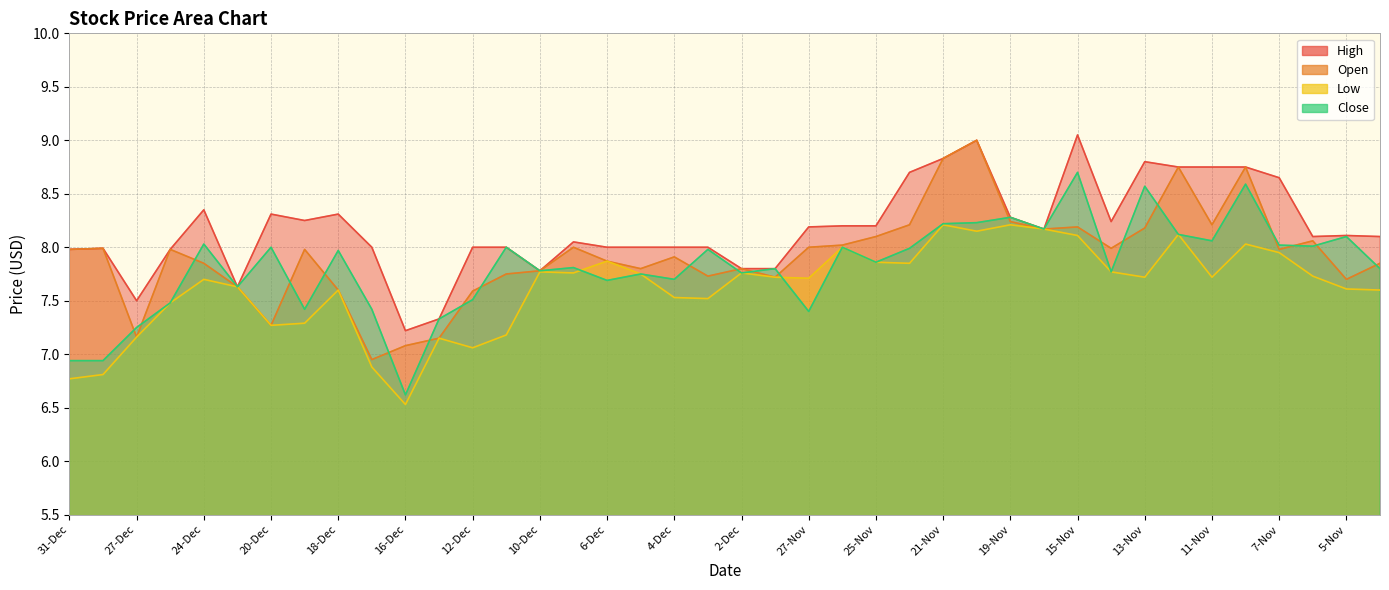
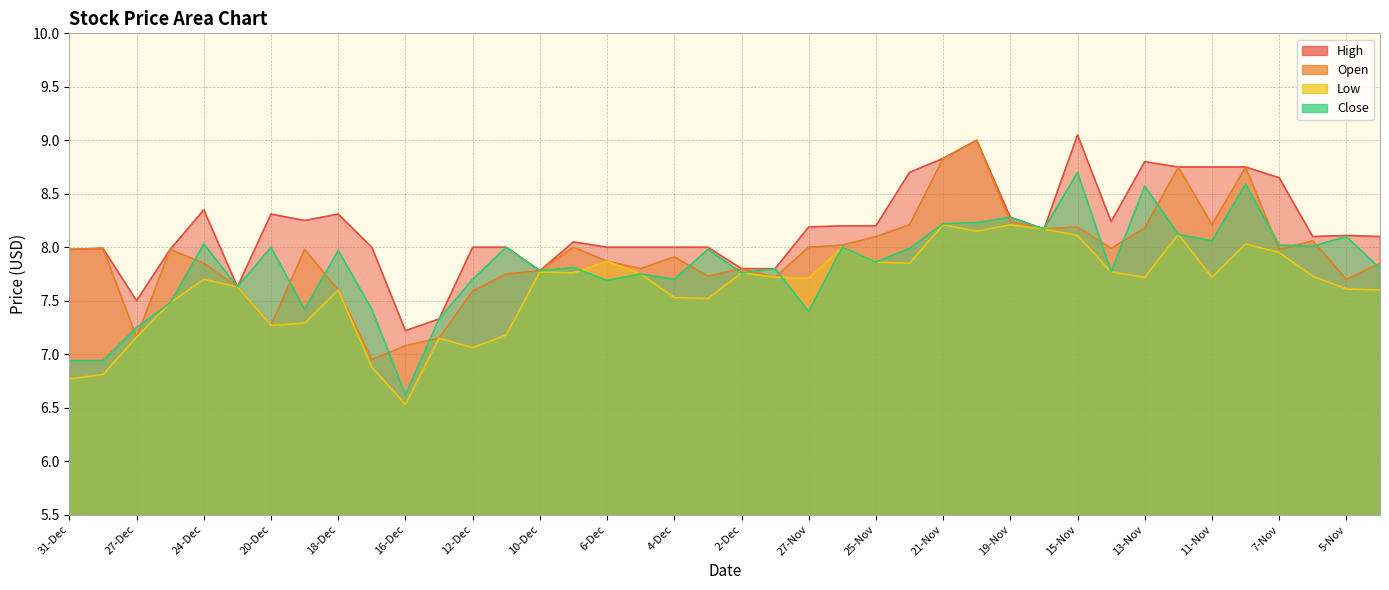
Close, 12-Dec: 7.51 -> 7.70
